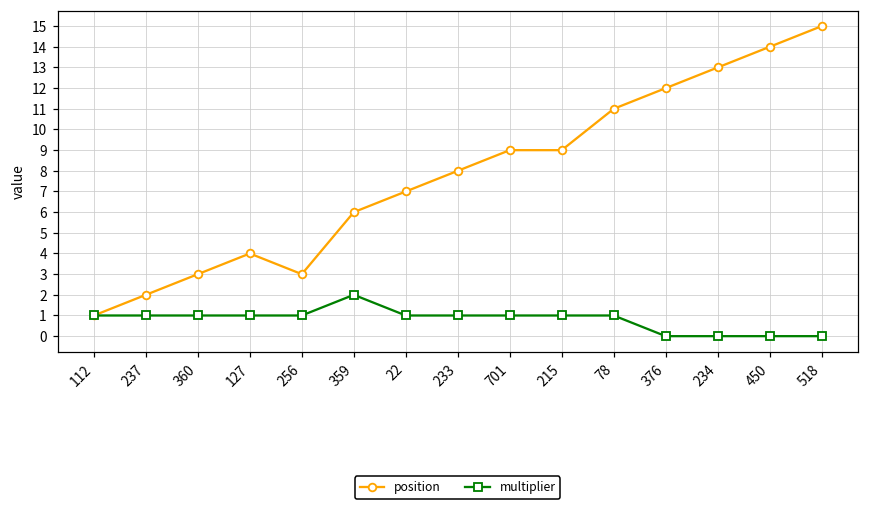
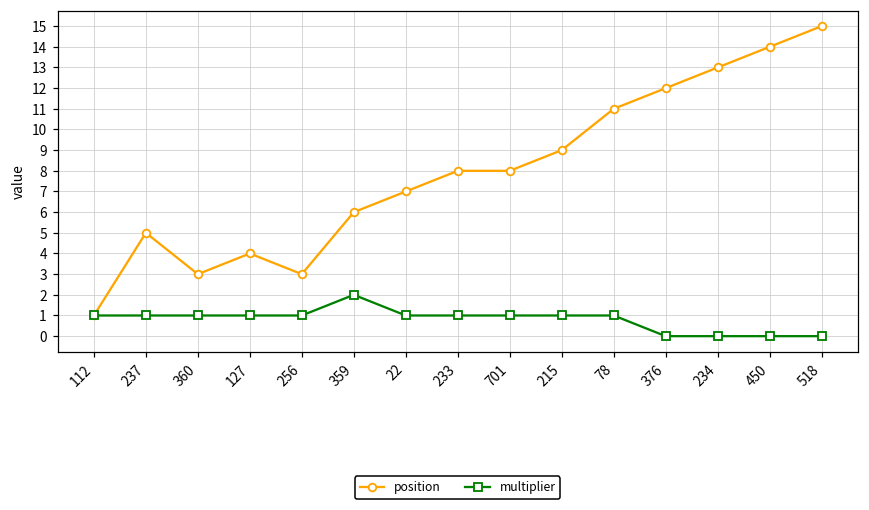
position, 237: 2 -> 5
position, 701: 9 -> 8
